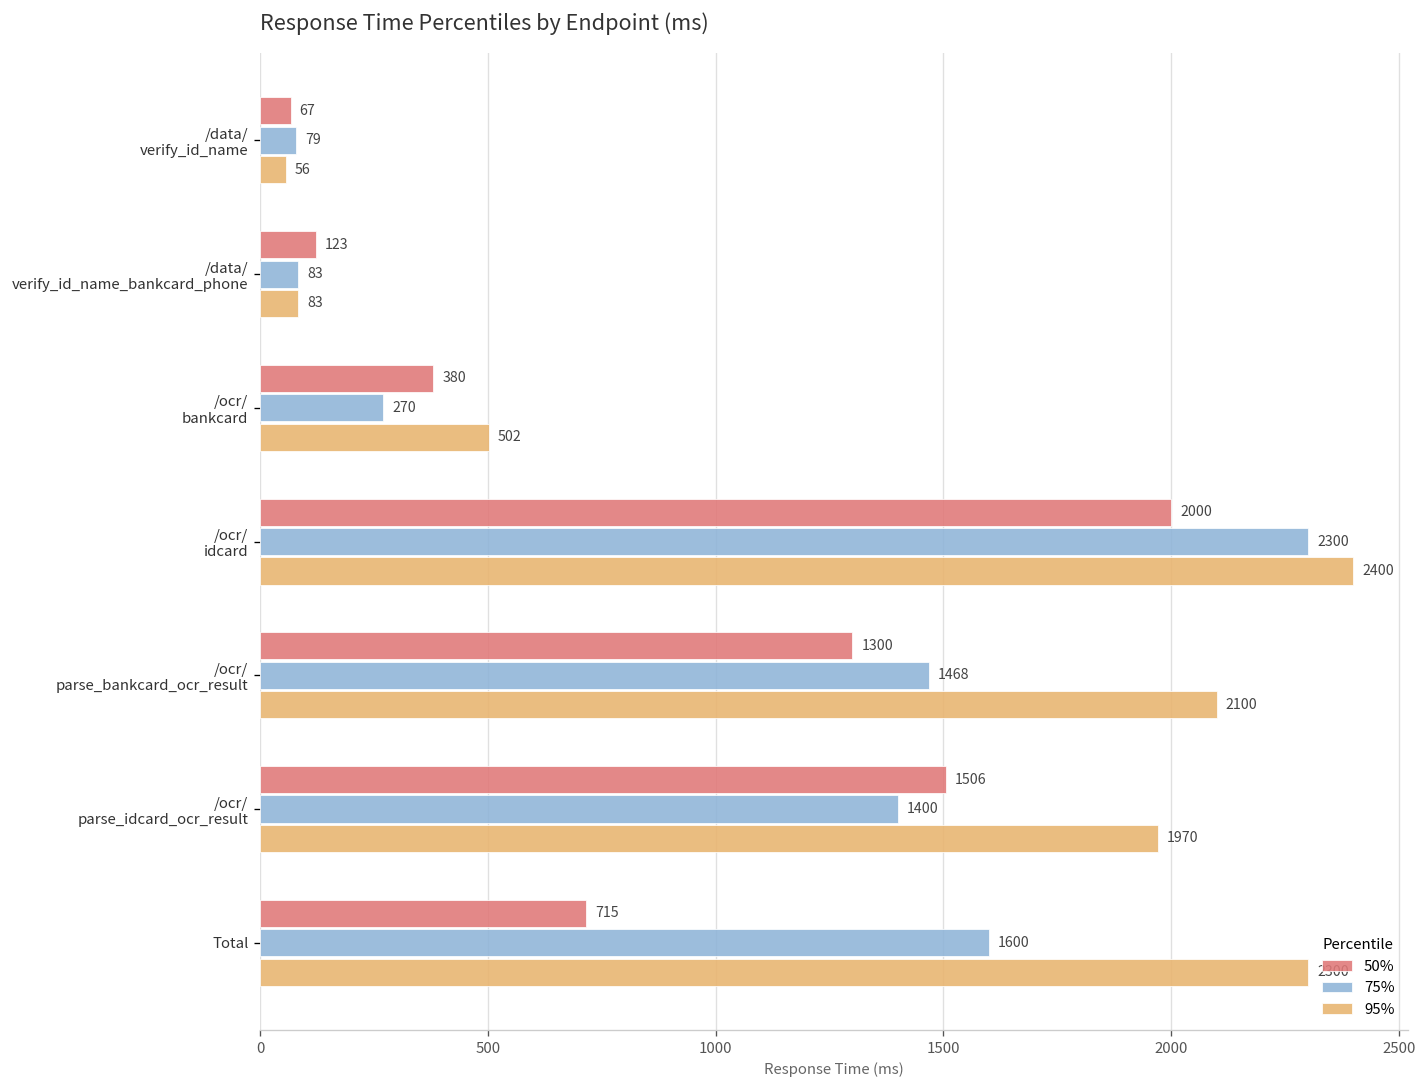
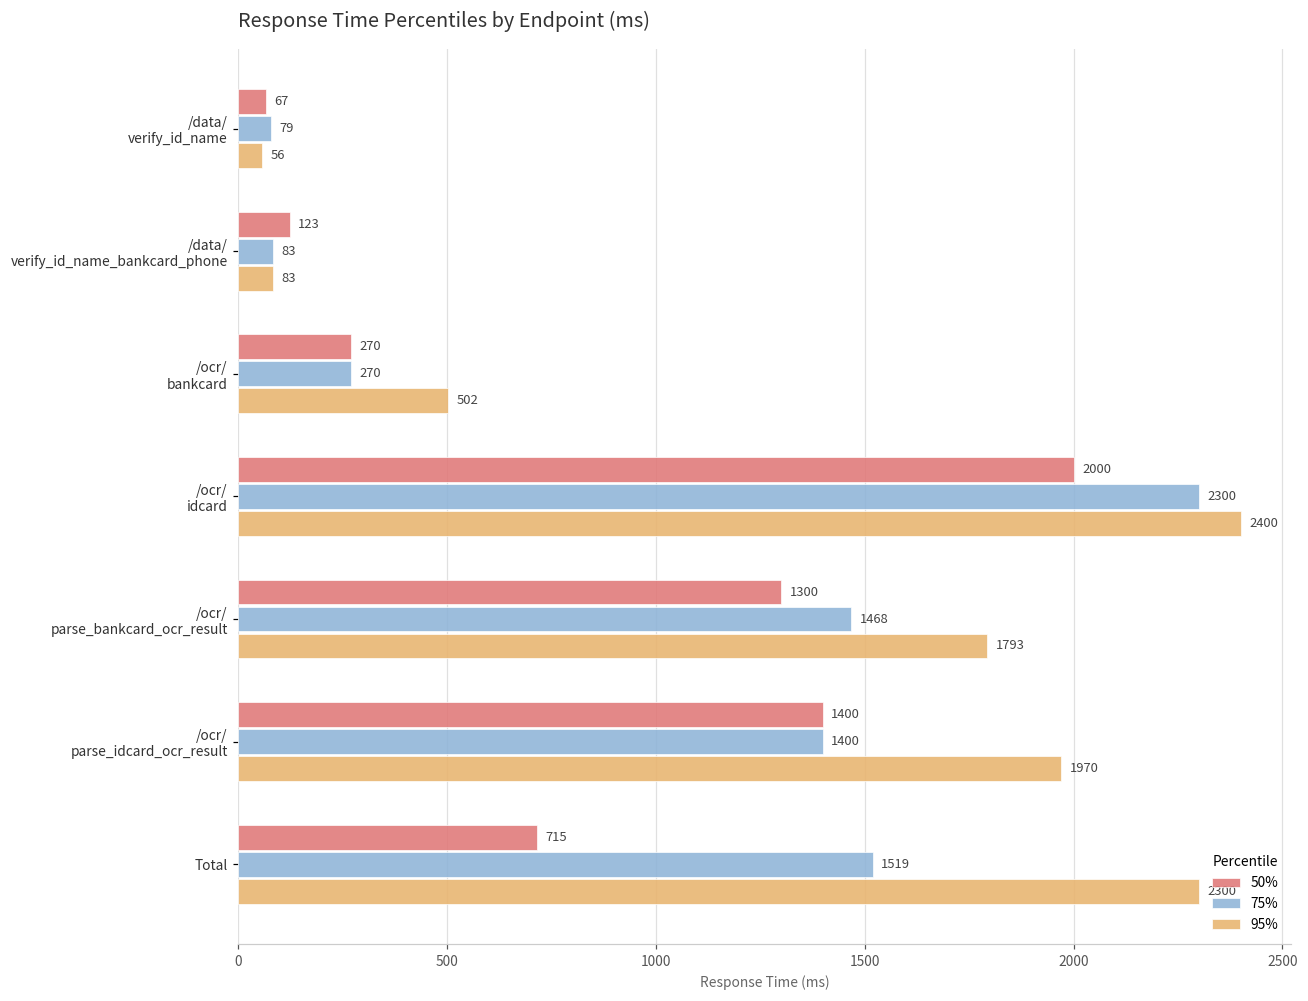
50%, /ocr/ bankcard: 380 -> 270
95%, /ocr/ parse_bankcard_ocr_result: 2100 -> 1793
50%, /ocr/ parse_idcard_ocr_result: 1506 -> 1400
75%, Total: 1600 -> 1519
